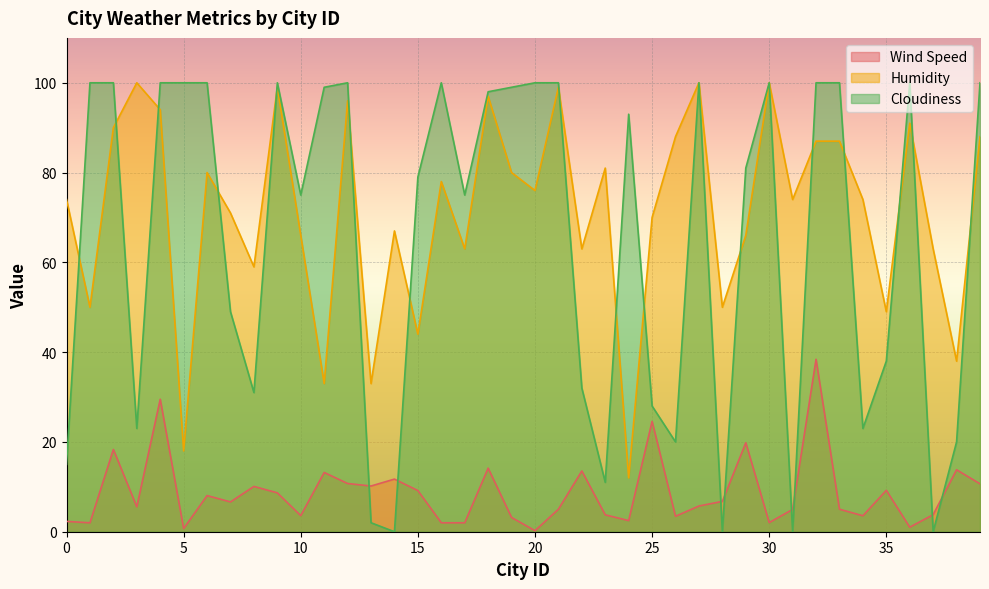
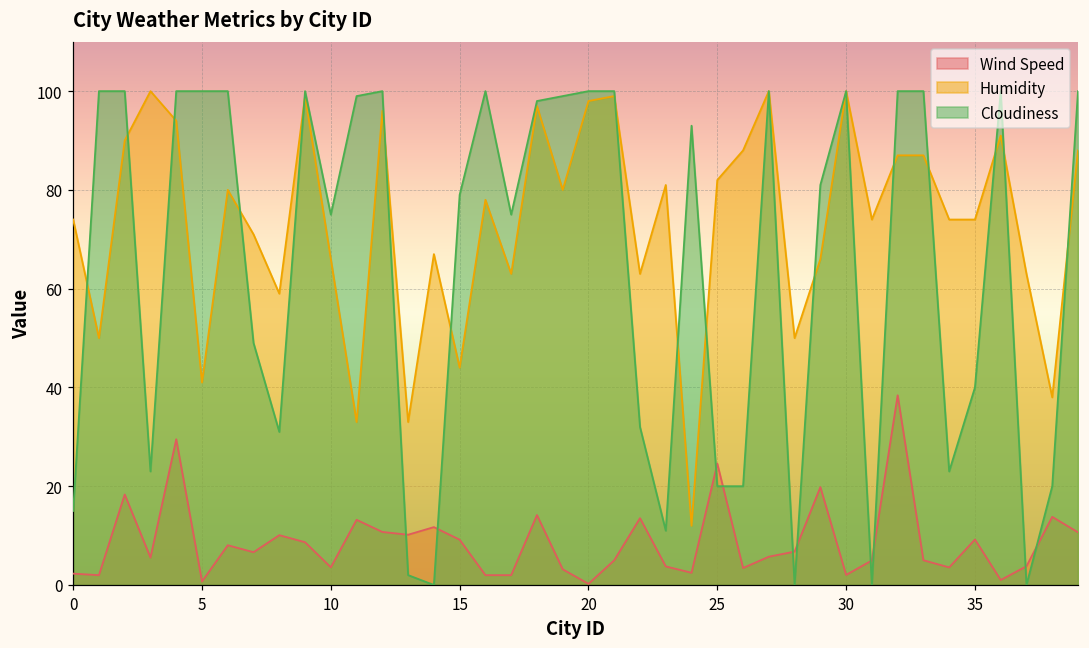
Humidity, 5: 18 -> 41
Humidity, 20: 76 -> 98
Humidity, 25: 70 -> 82
Cloudiness, 25: 28 -> 20
Humidity, 35: 49 -> 74
Cloudiness, 35: 38 -> 40
